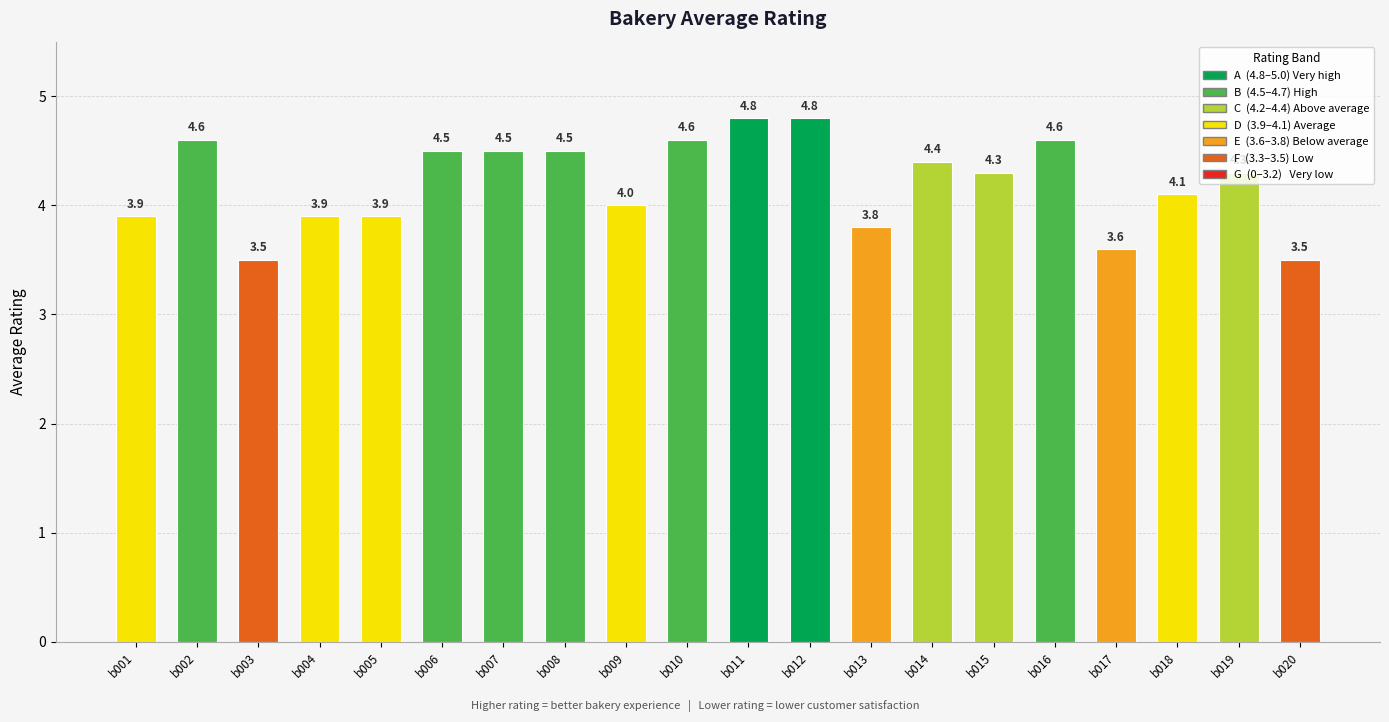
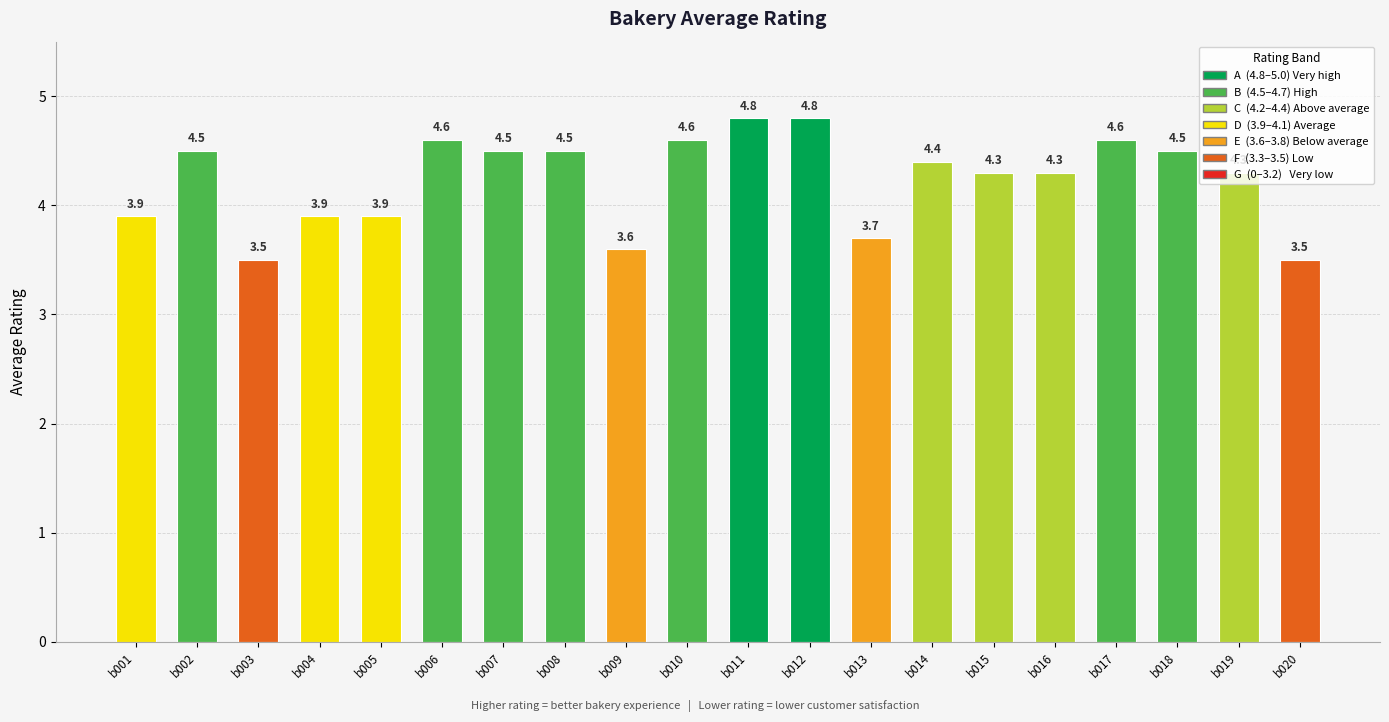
b002: 4.6 -> 4.5
b006: 4.5 -> 4.6
b009: 4.0 -> 3.6
b013: 3.8 -> 3.7
b016: 4.6 -> 4.3
b017: 3.6 -> 4.6
b018: 4.1 -> 4.5
